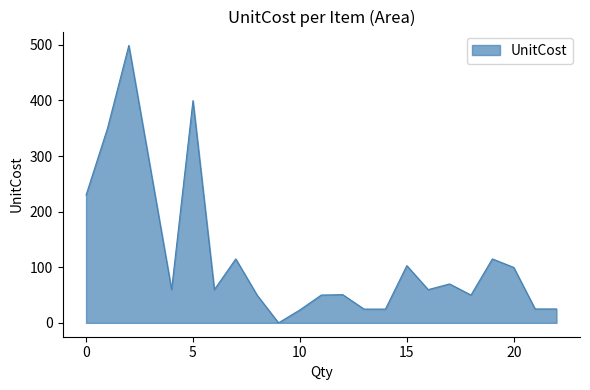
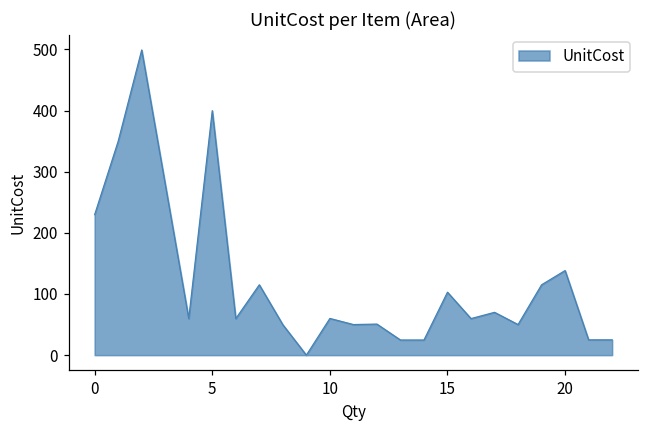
10: 20 -> 60
20: 100 -> 140
